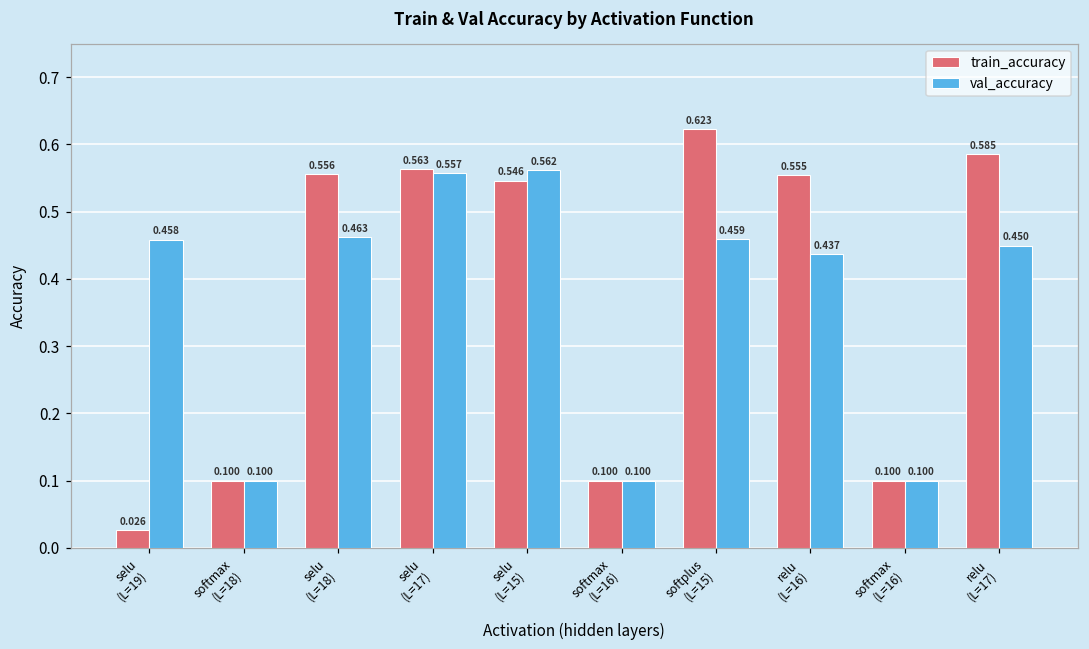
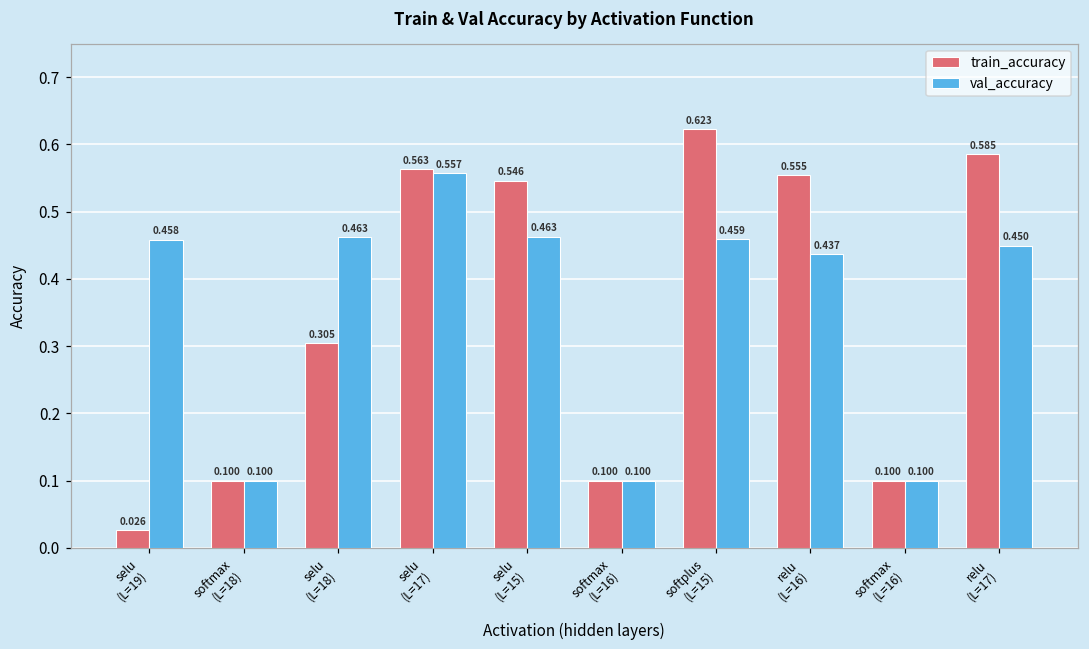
train_accuracy, selu (L=18): 0.556 -> 0.305
val_accuracy, selu (L=15): 0.562 -> 0.463
